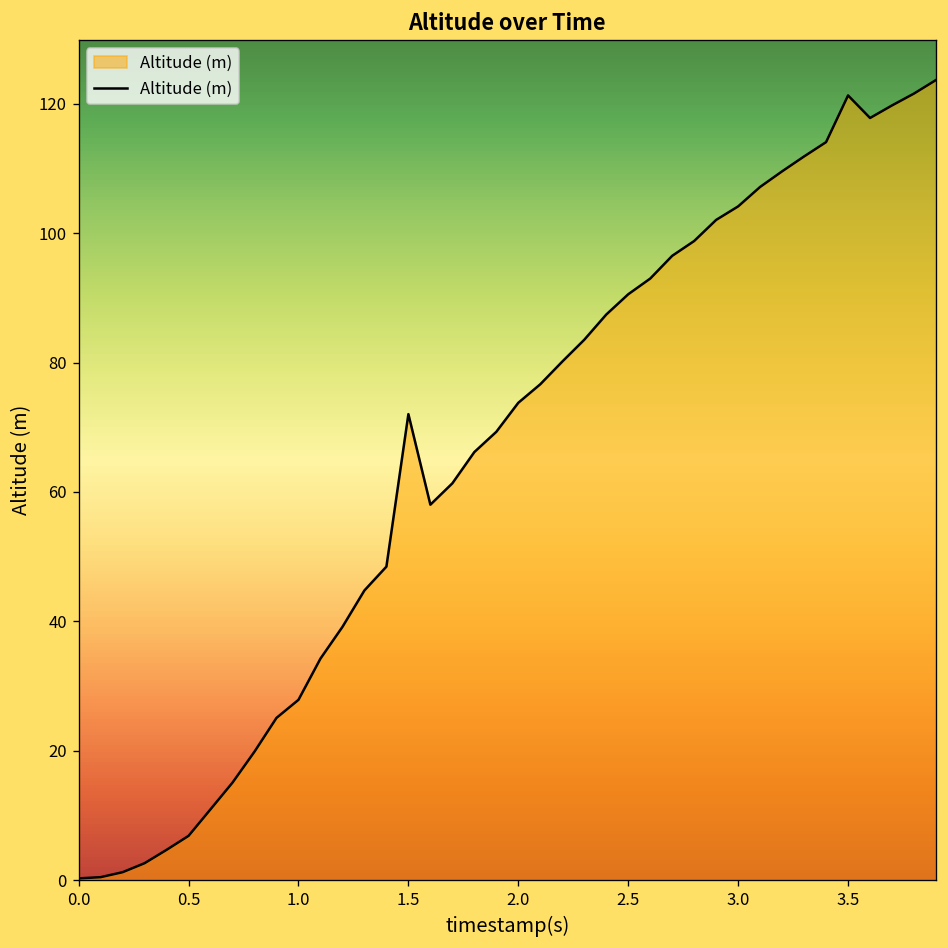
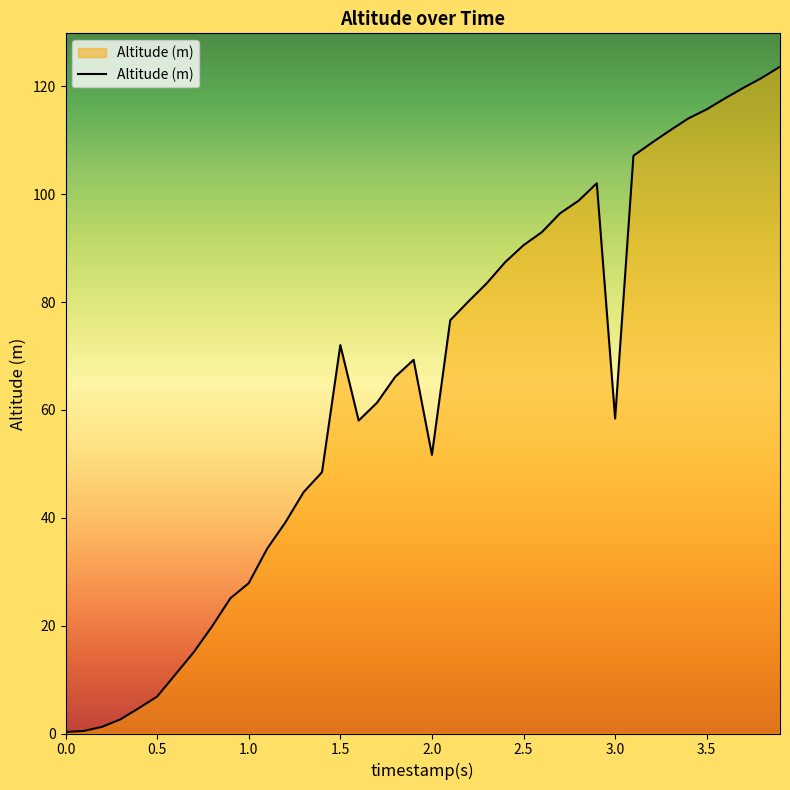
2.0: 74 -> 52
3.0: 104 -> 58
3.5: 121 -> 116
